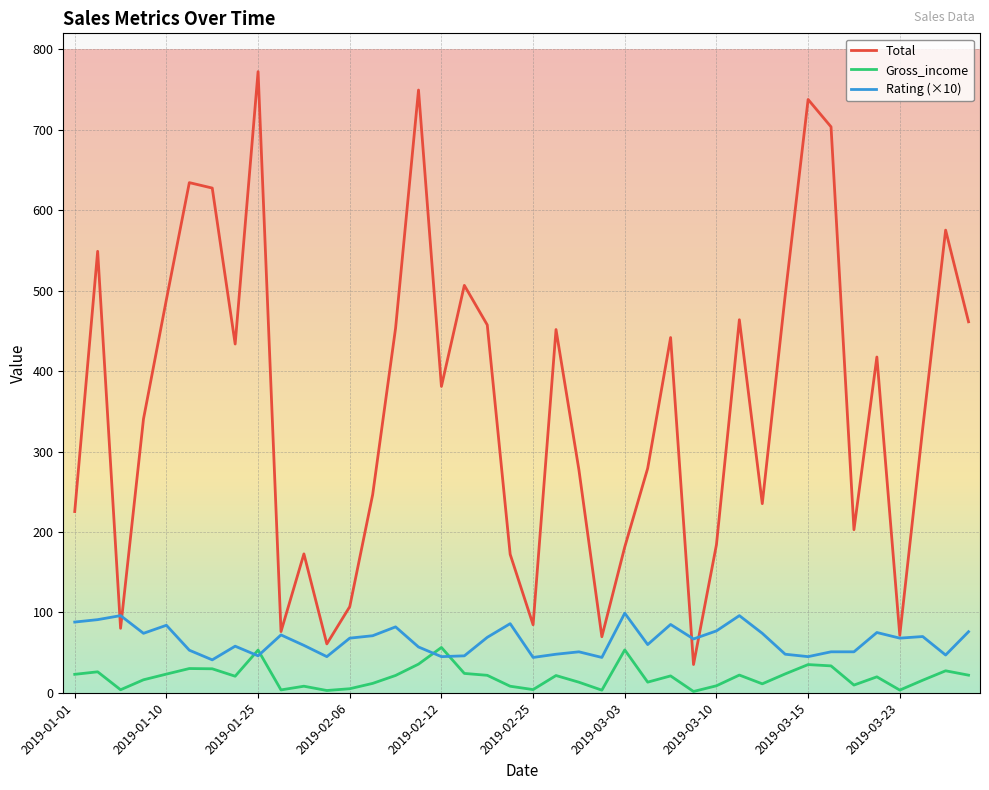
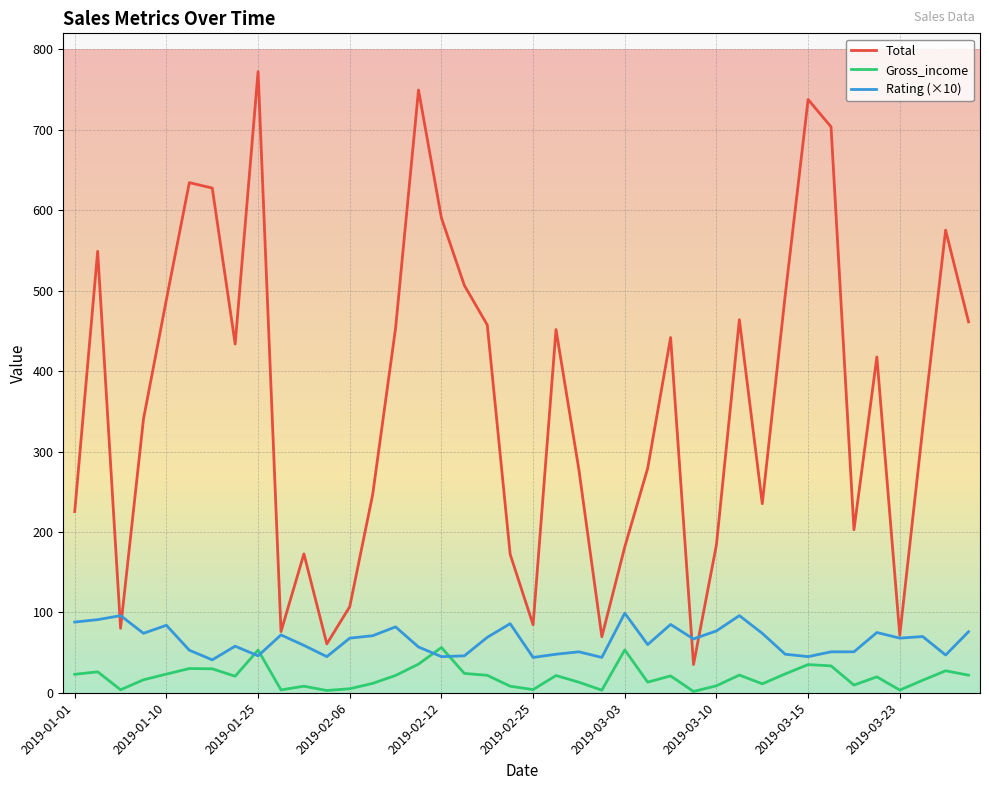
Total, 2019-02-12: 380 -> 590
